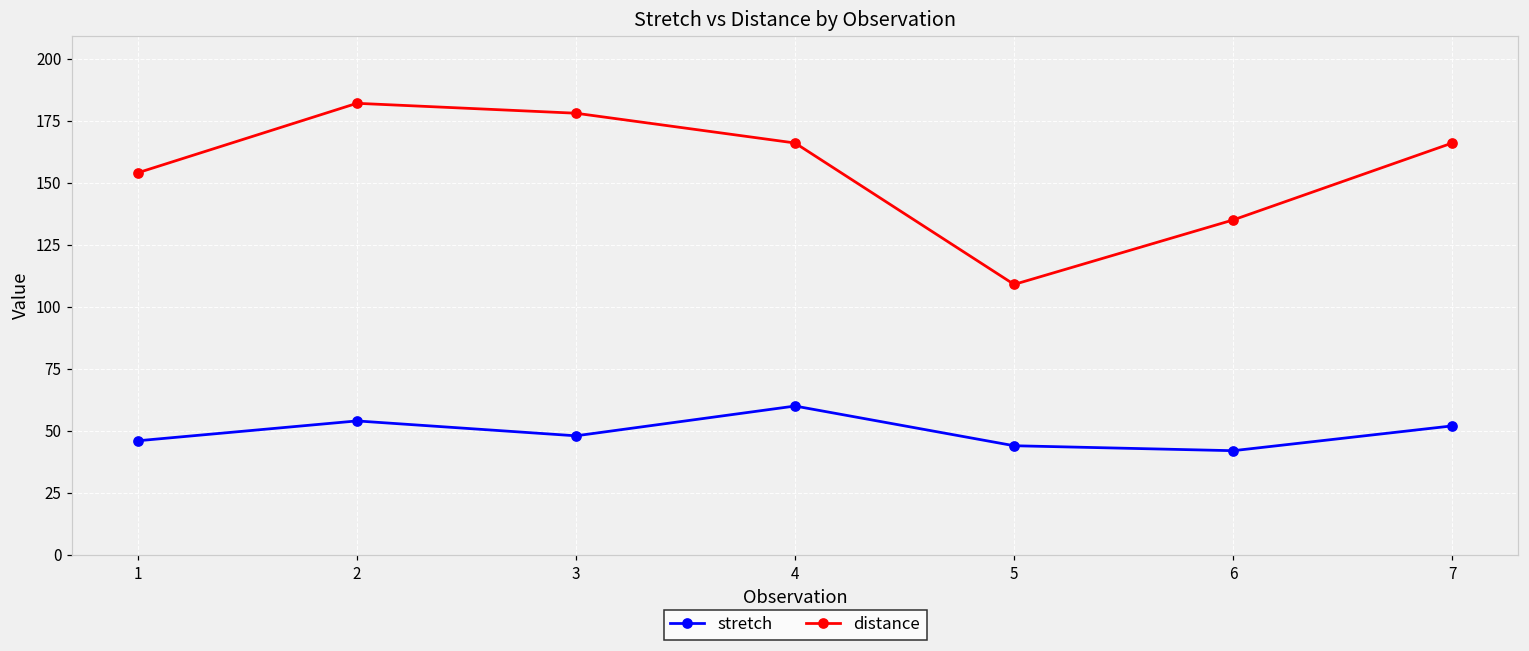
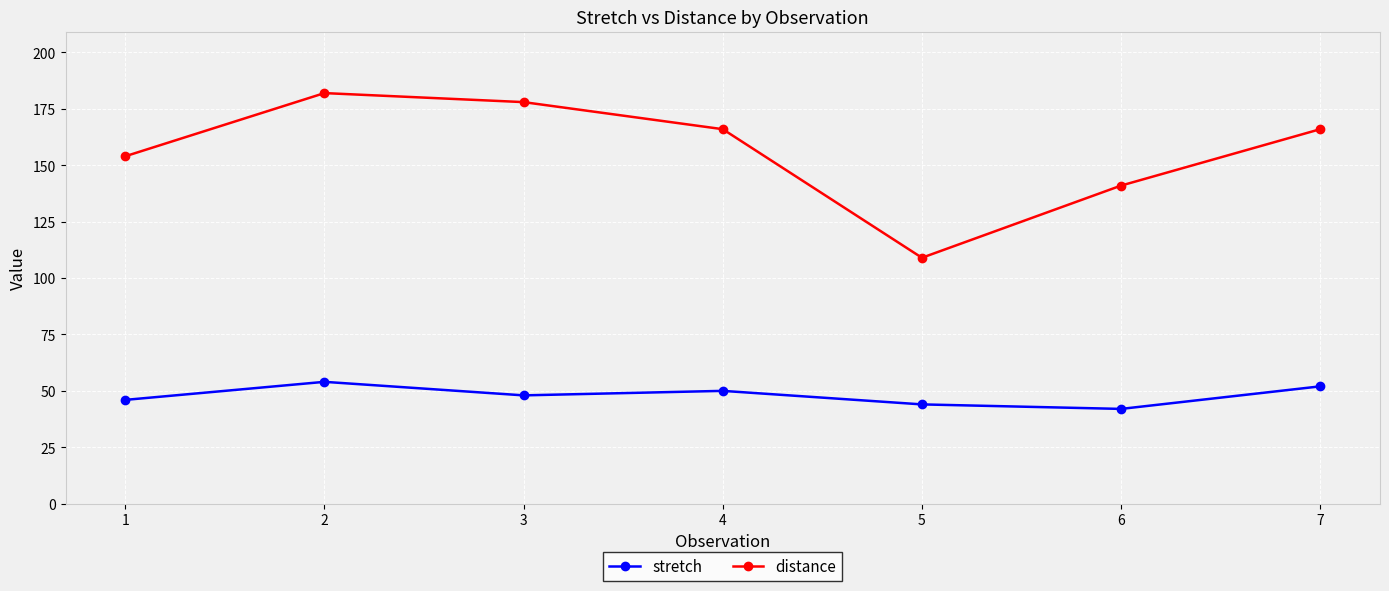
stretch, 4: 60 -> 50
distance, 6: 135 -> 141
